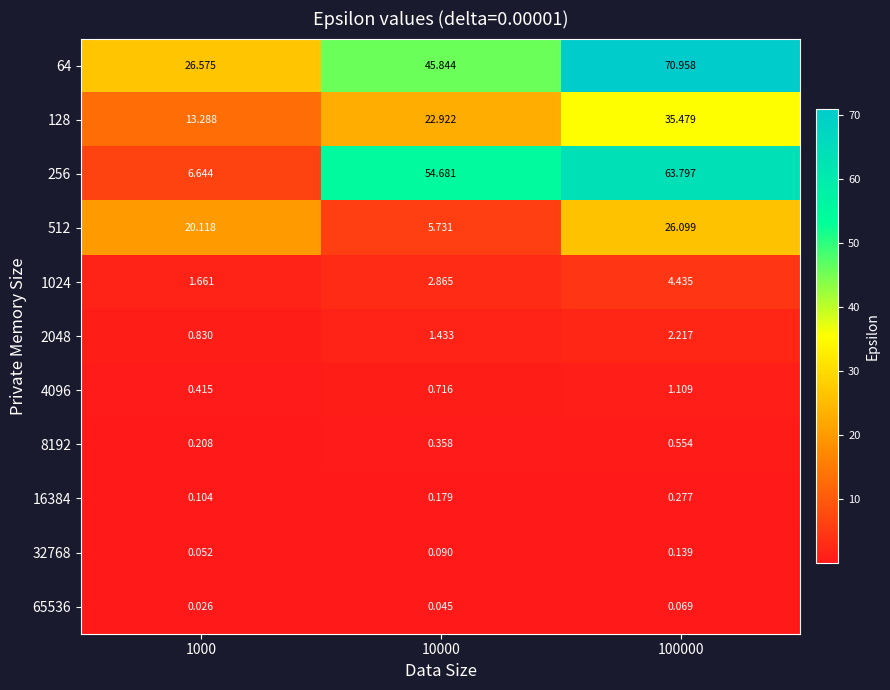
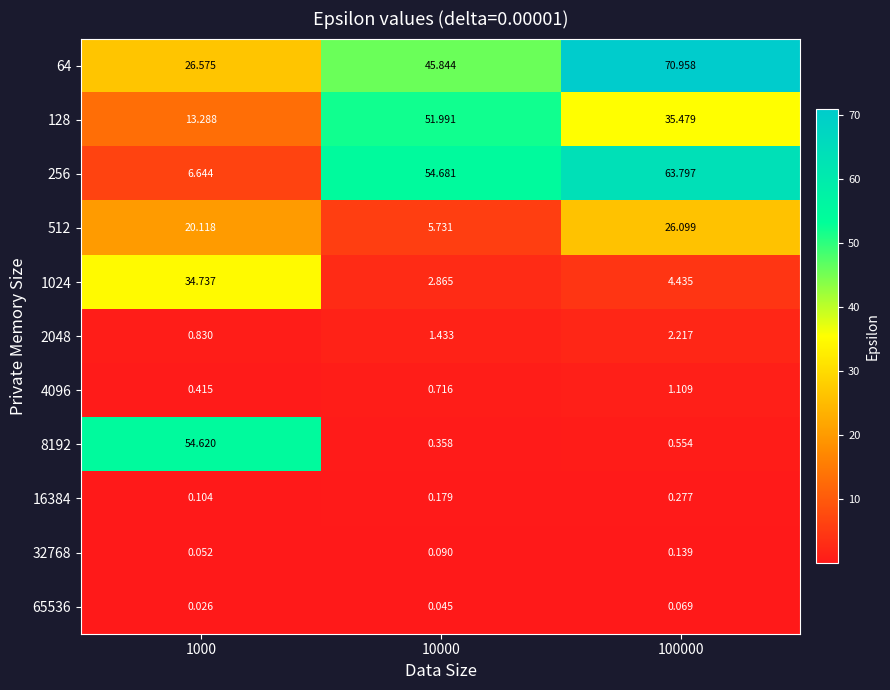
128, 10000: 22.922 -> 51.991
1024, 1000: 1.661 -> 34.737
8192, 1000: 0.208 -> 54.620
